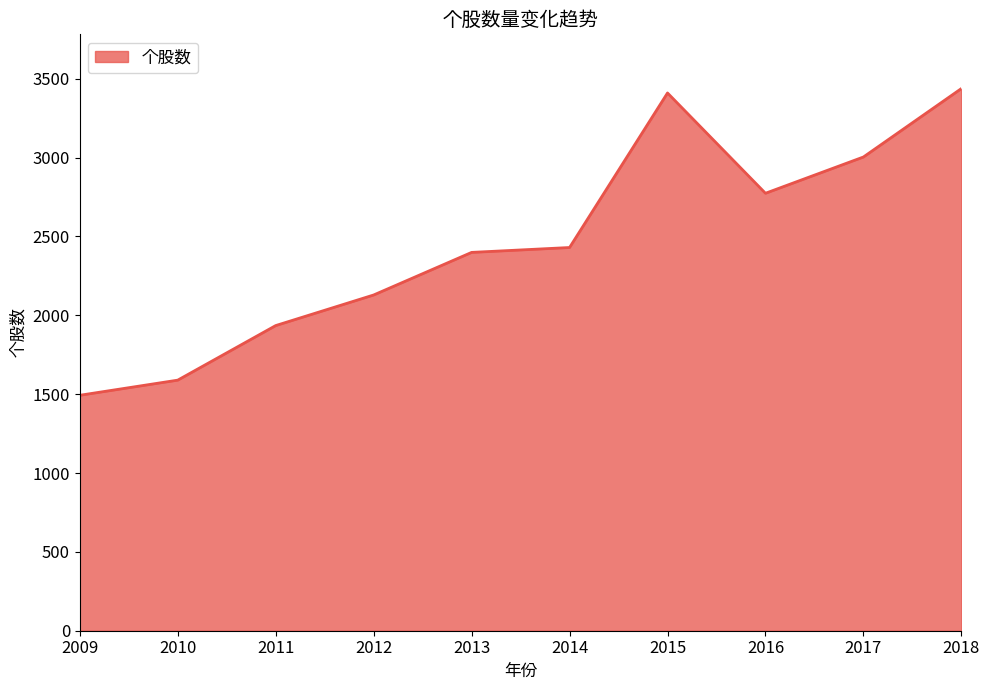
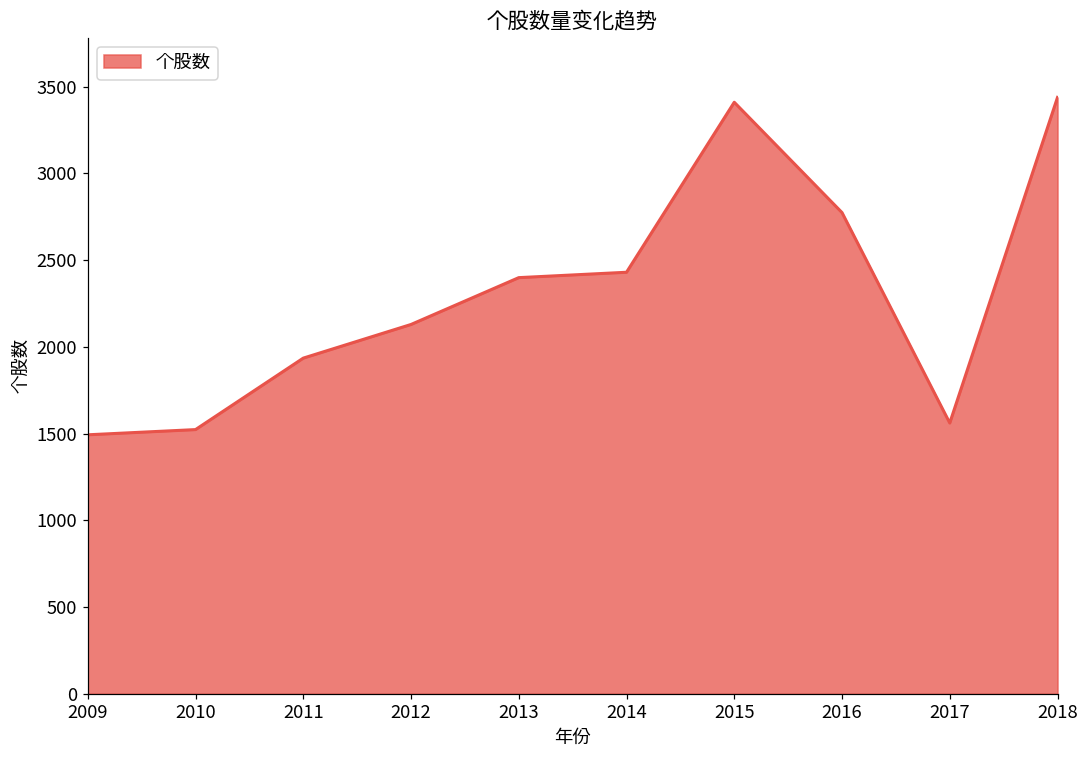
2010: 1590 -> 1520
2017: 3000 -> 1560
